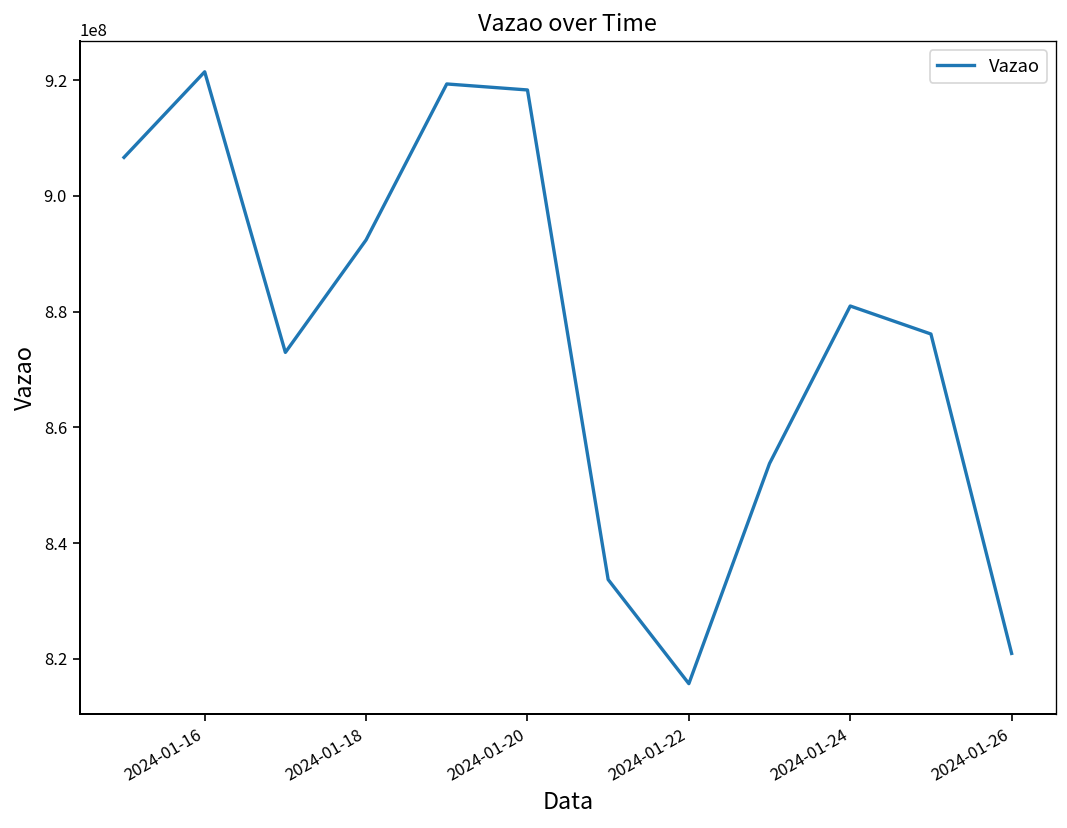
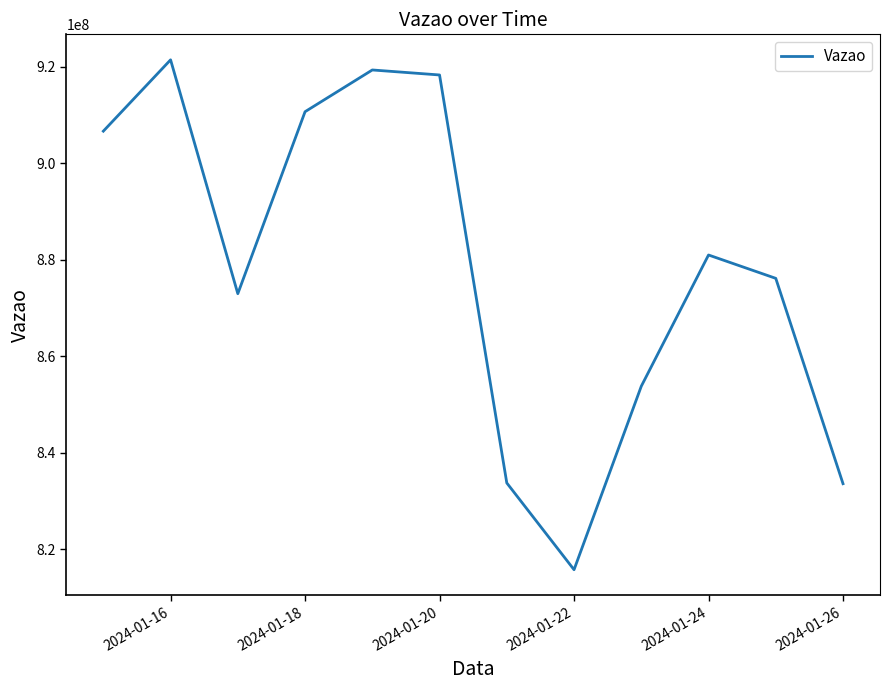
2024-01-18: 892000000 -> 911000000
2024-01-26: 821000000 -> 834000000
